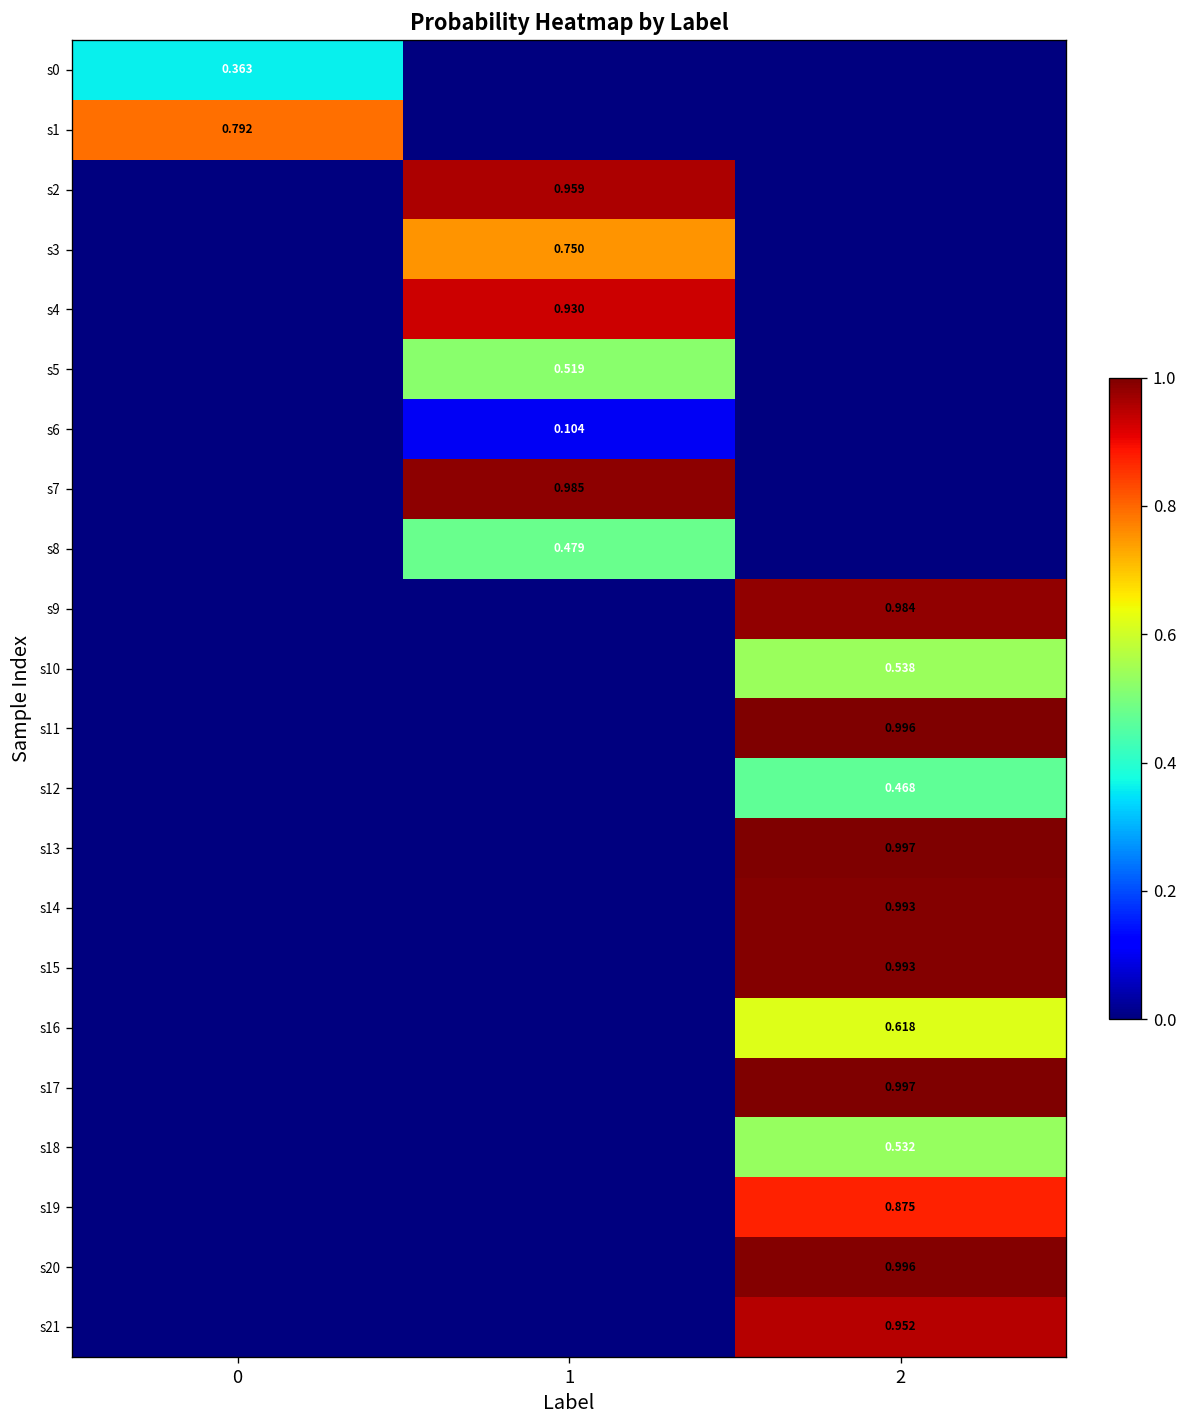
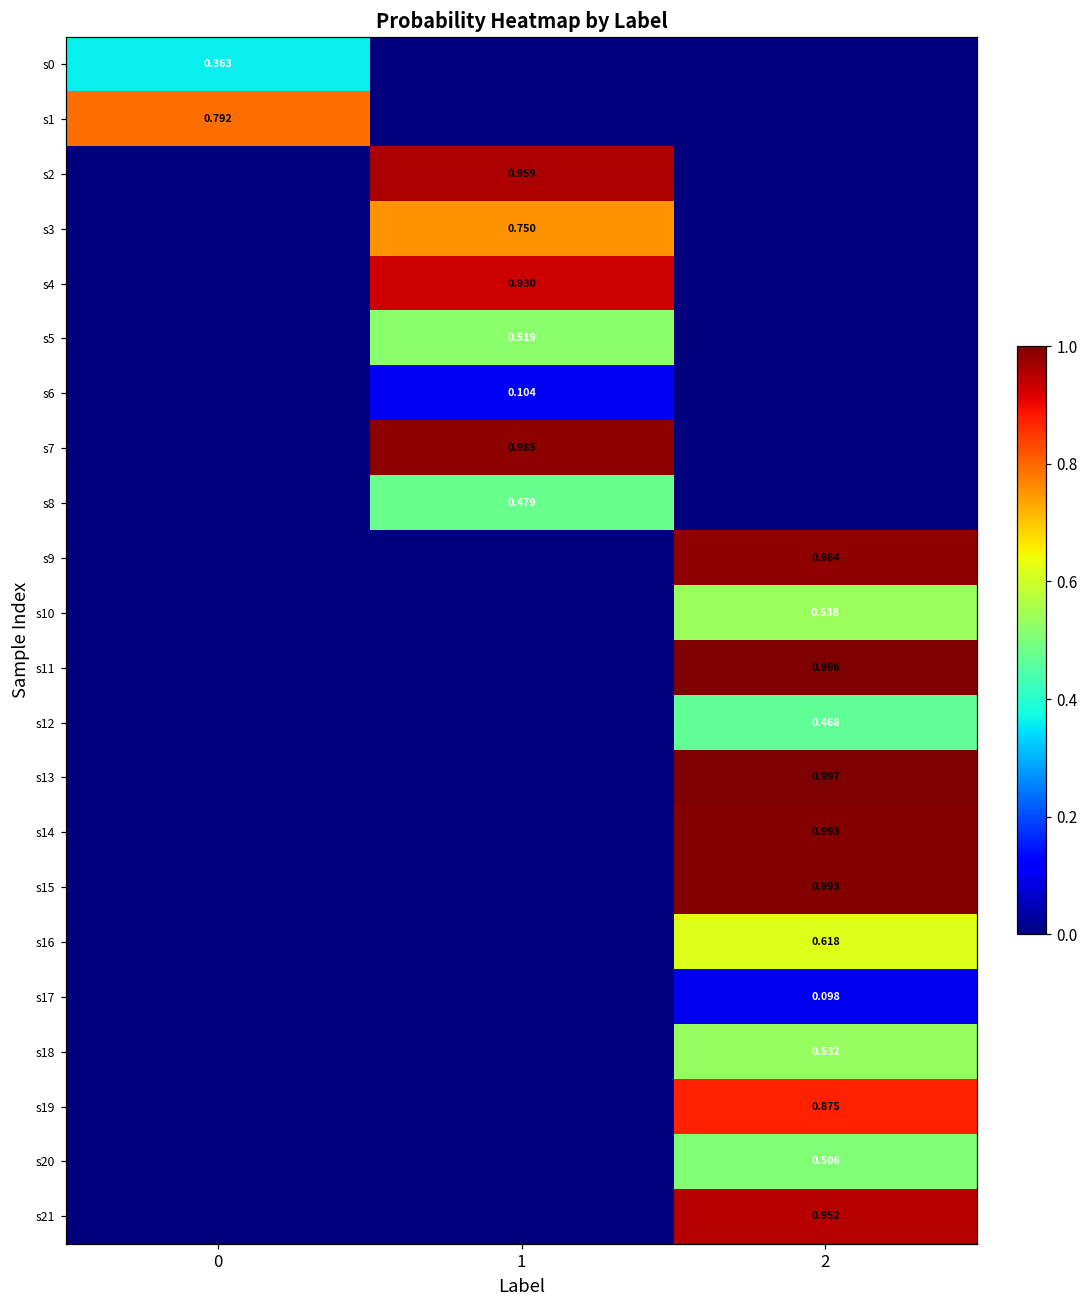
s17, 2: 0.997 -> 0.098
s20, 2: 0.996 -> 0.506
